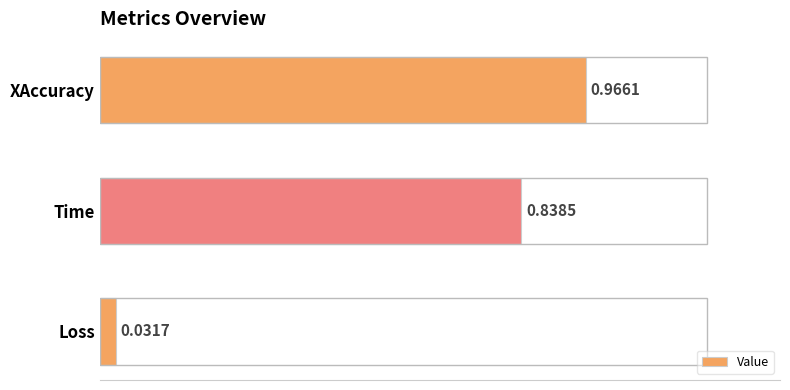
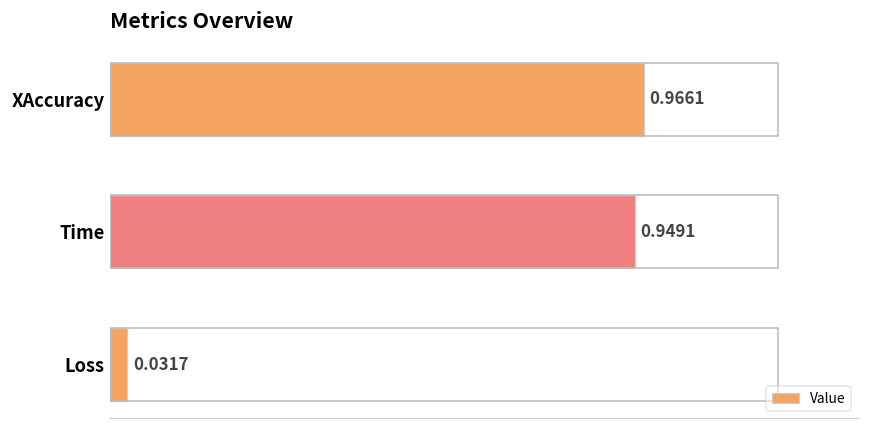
Time: 0.8385 -> 0.9491
